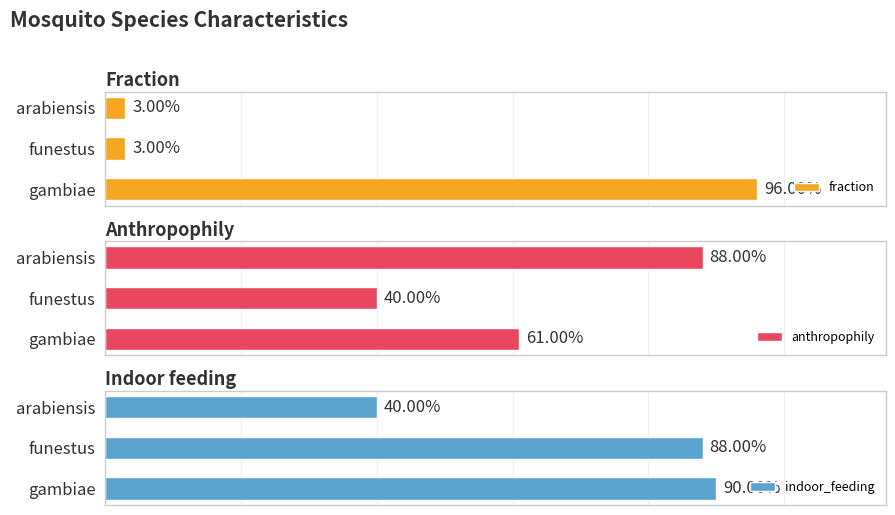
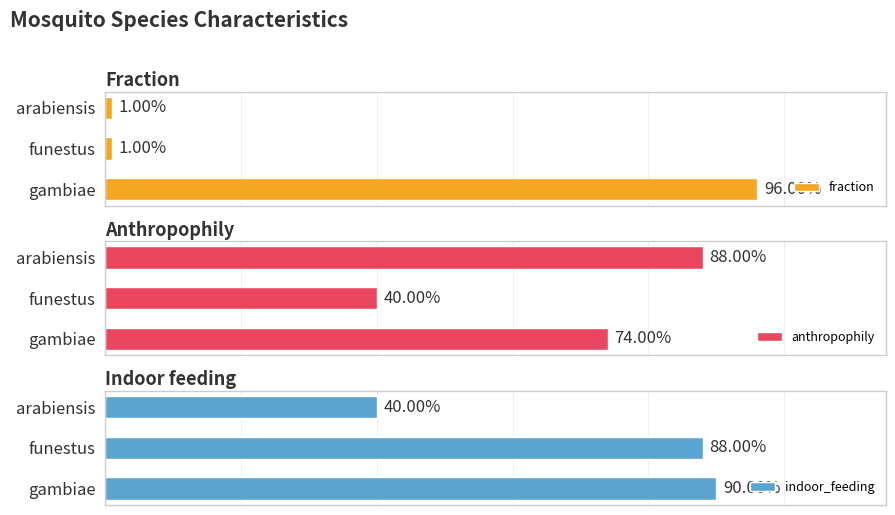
Fraction, arabiensis: 3.00% -> 1.00%
Fraction, funestus: 3.00% -> 1.00%
Anthropophily, gambiae: 61.00% -> 74.00%
